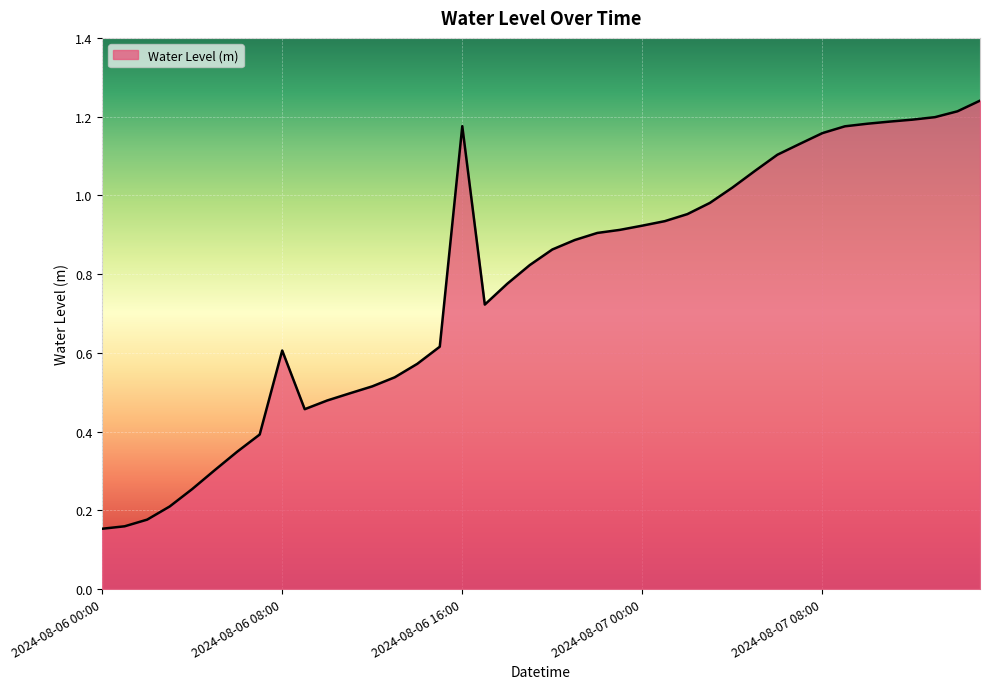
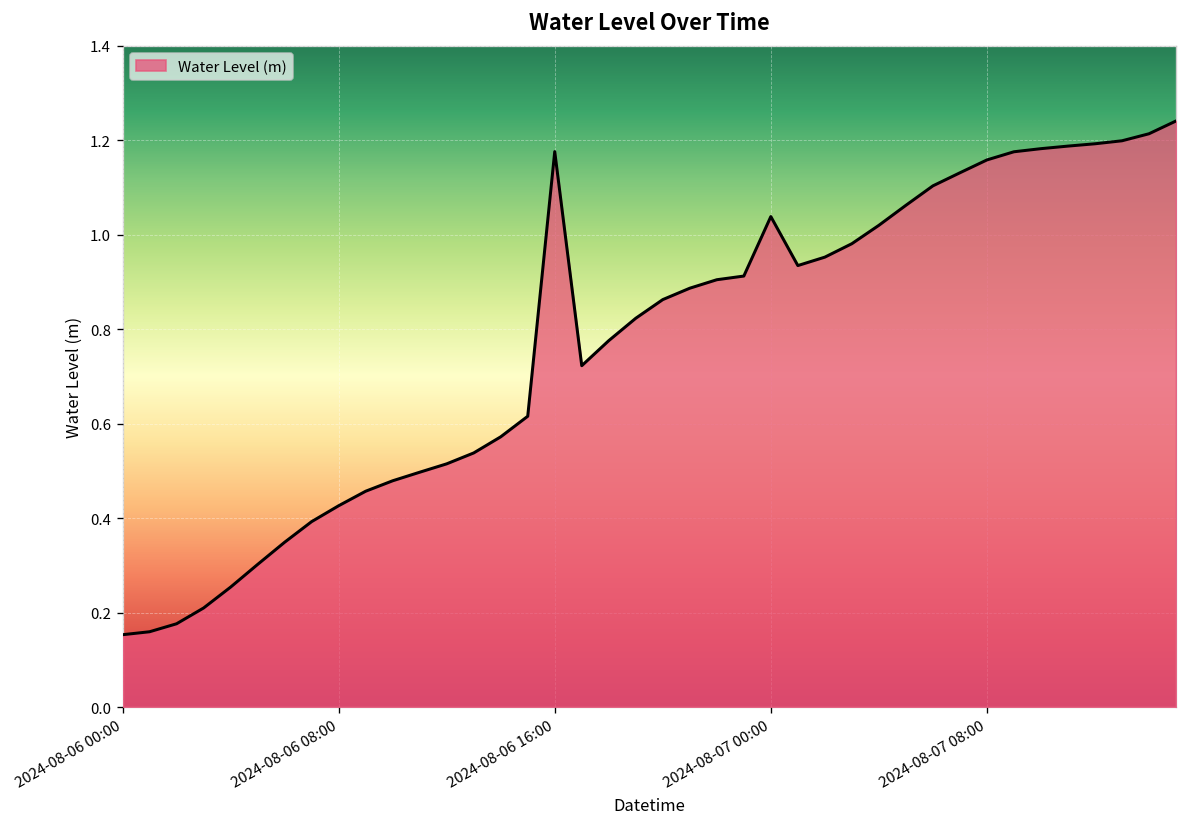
2024-08-06 08:00: 0.61 -> 0.43
2024-08-07 00:00: 0.92 -> 1.04
